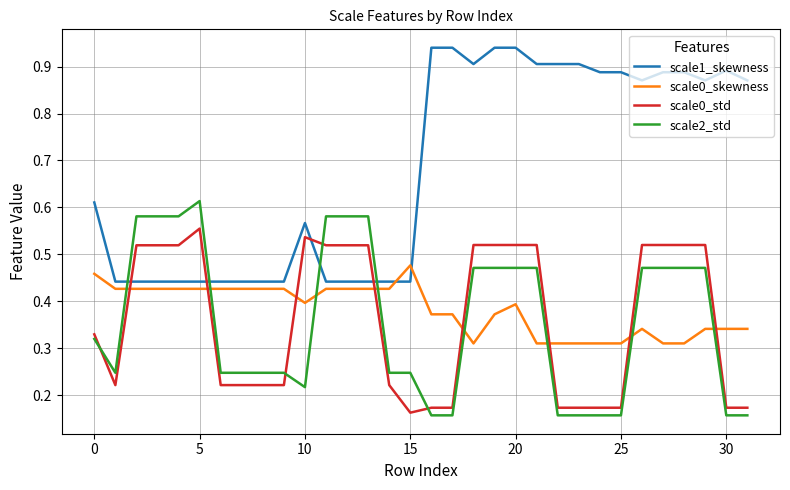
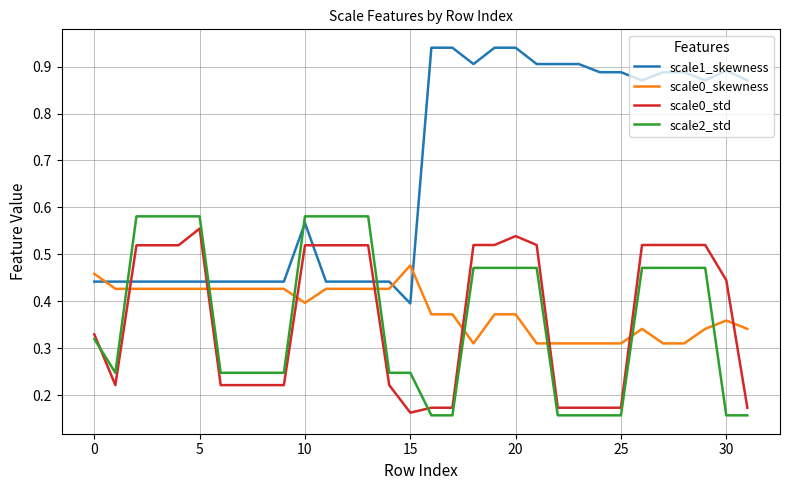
scale1_skewness, 0: 0.61 -> 0.44
scale2_std, 5: 0.61 -> 0.58
scale0_std, 10: 0.54 -> 0.52
scale2_std, 10: 0.22 -> 0.58
scale1_skewness, 15: 0.44 -> 0.40
scale0_skewness, 20: 0.39 -> 0.37
scale0_std, 20: 0.52 -> 0.54
scale0_skewness, 30: 0.34 -> 0.36
scale0_std, 30: 0.17 -> 0.44
